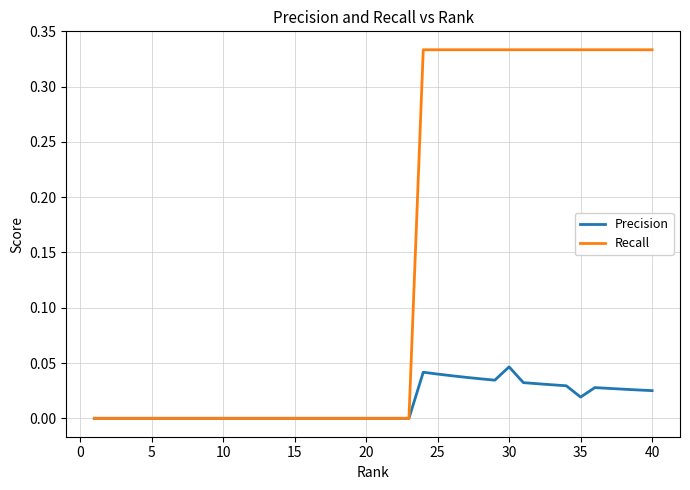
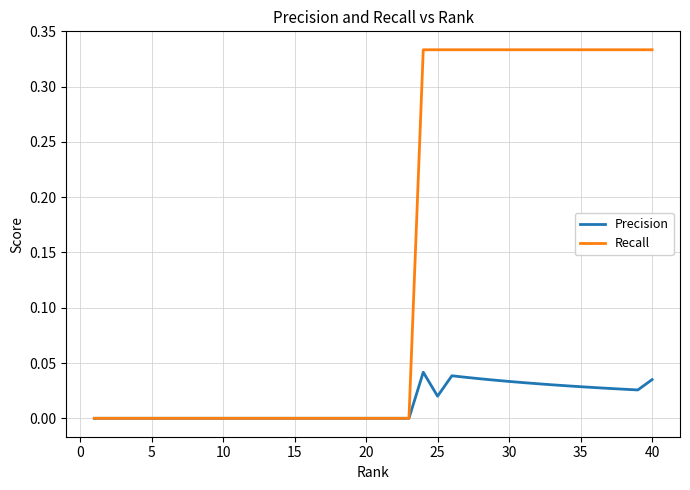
Precision, 25: 0.04 -> 0.02
Precision, 30: 0.046 -> 0.033
Precision, 35: 0.019 -> 0.029
Precision, 40: 0.025 -> 0.035
